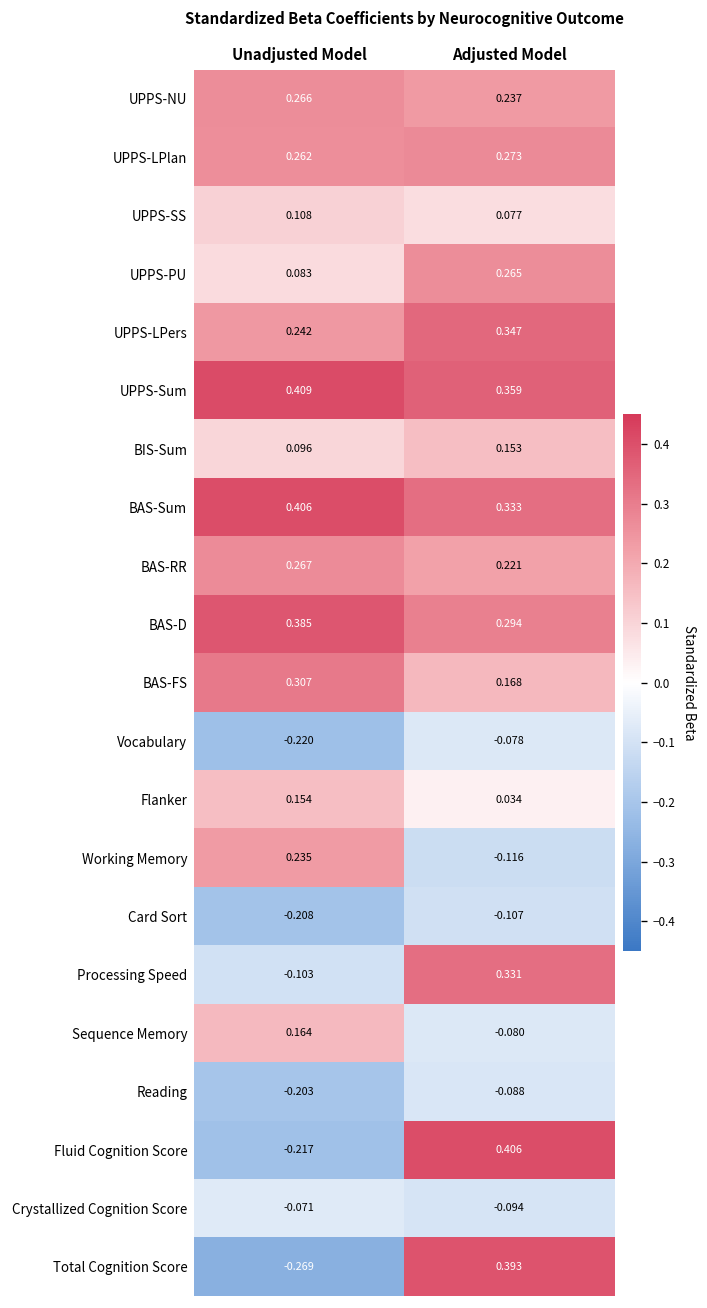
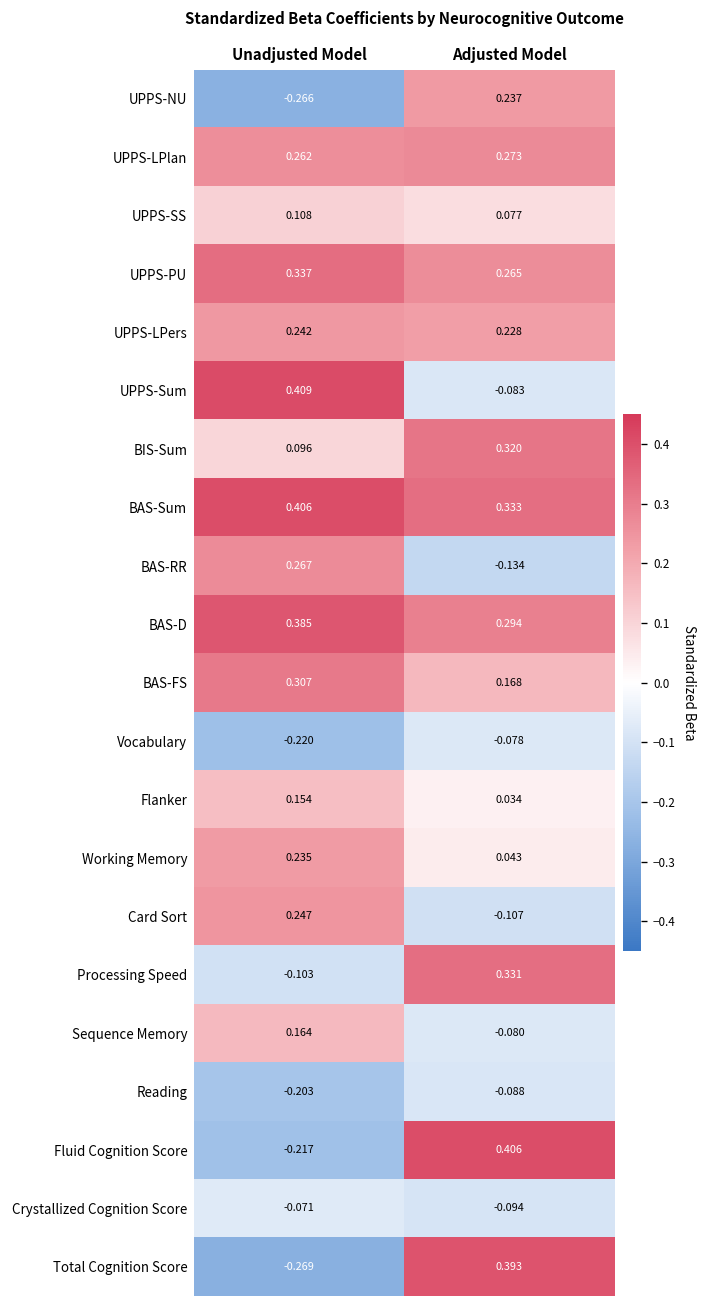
UPPS-NU, Unadjusted Model: 0.266 -> -0.266
UPPS-PU, Unadjusted Model: 0.083 -> 0.337
UPPS-LPers, Adjusted Model: 0.347 -> 0.228
UPPS-Sum, Adjusted Model: 0.359 -> -0.083
BIS-Sum, Adjusted Model: 0.153 -> 0.320
BAS-RR, Adjusted Model: 0.221 -> -0.134
Working Memory, Adjusted Model: -0.116 -> 0.043
Card Sort, Unadjusted Model: -0.208 -> 0.247
